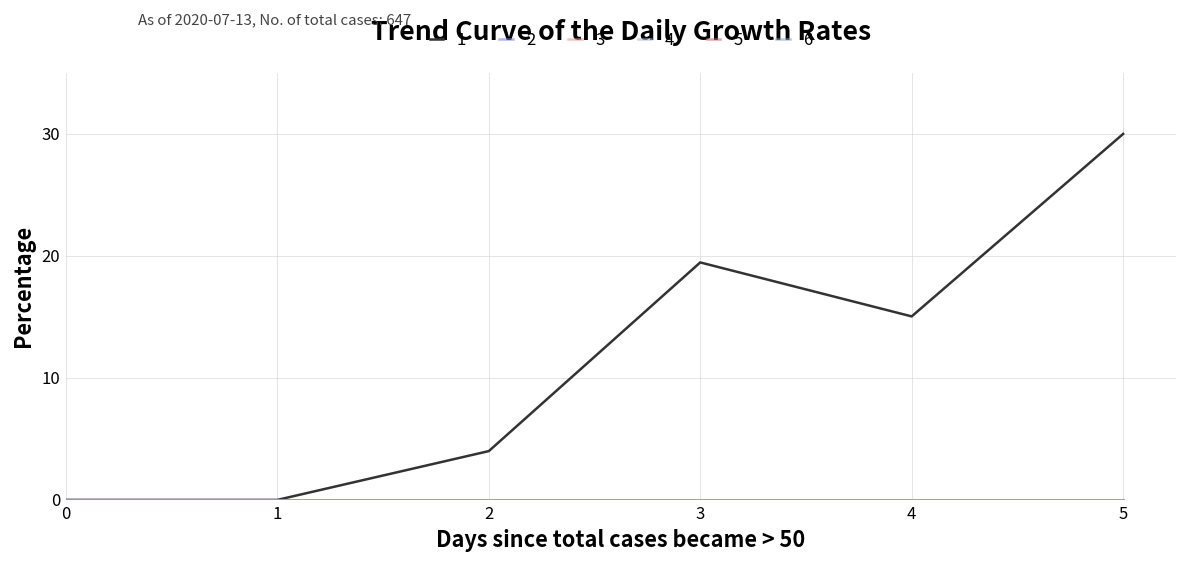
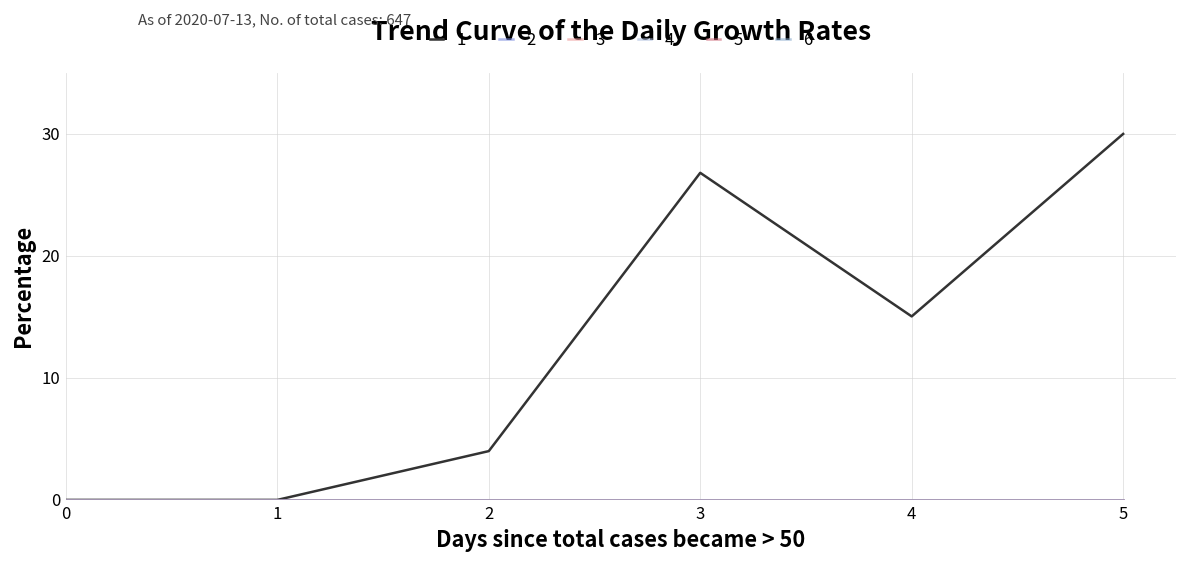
1, 3: 19.5 -> 26.8
